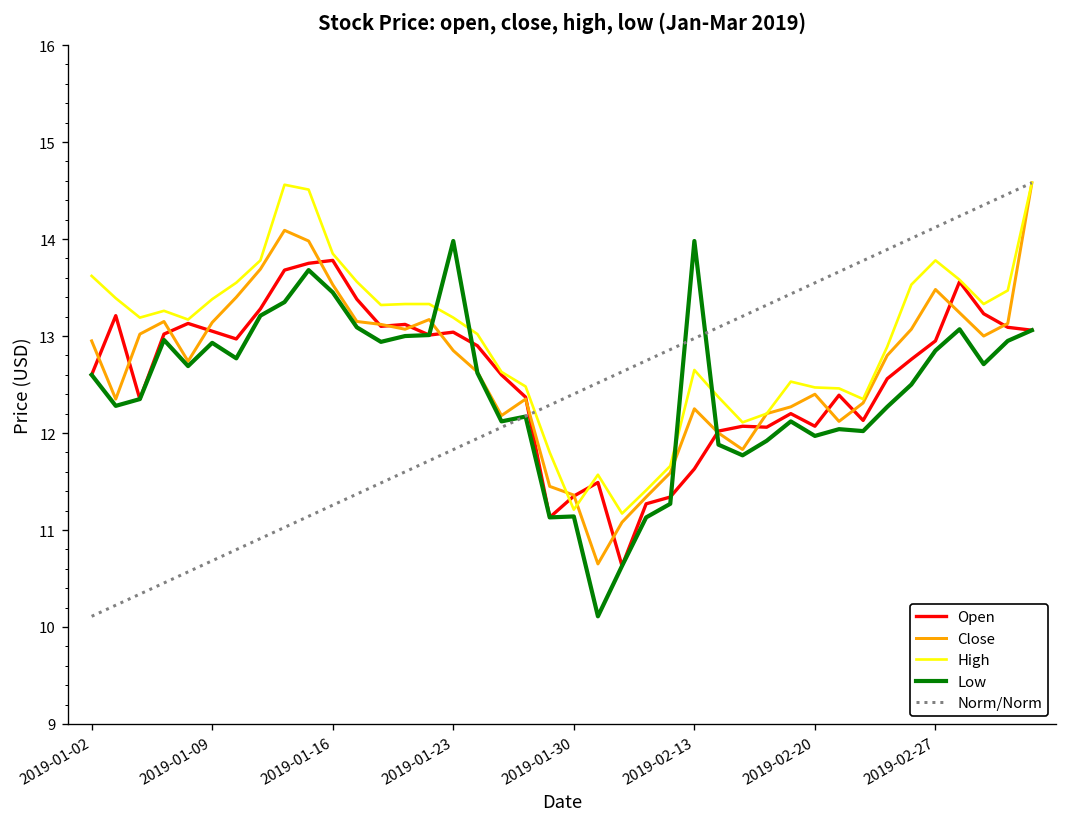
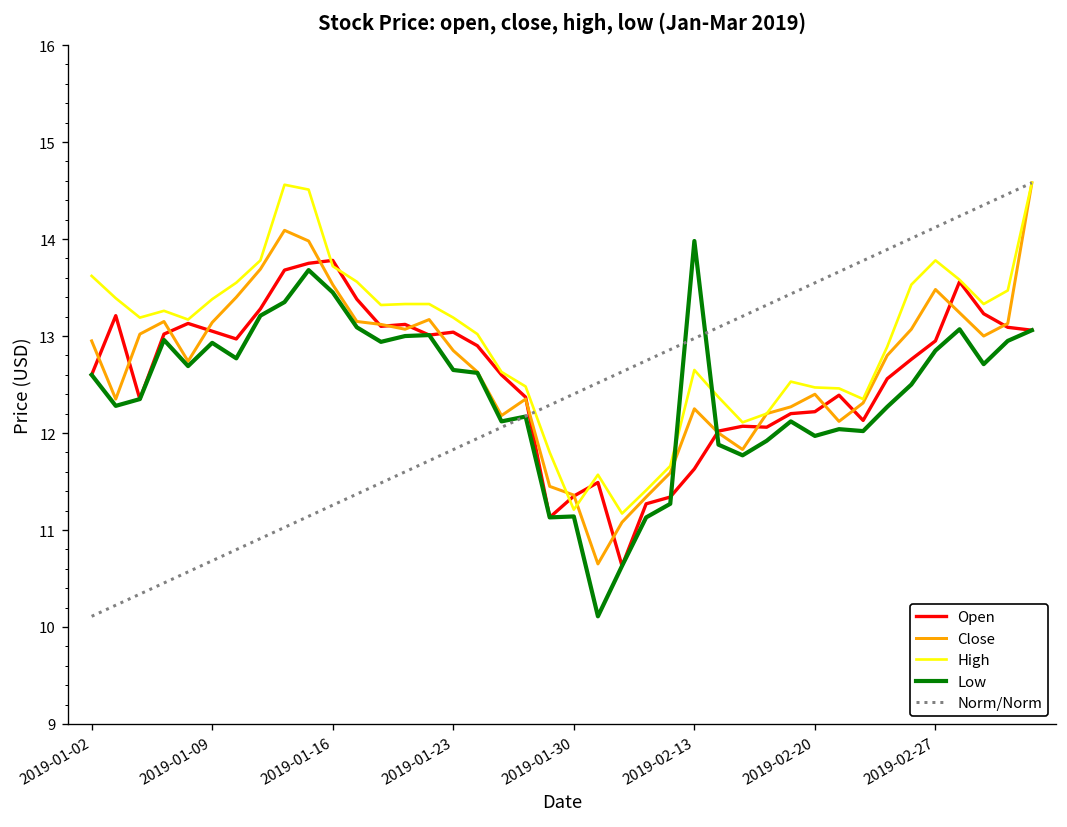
High, 2019-01-16: 13.9 -> 13.7
Low, 2019-01-23: 14.0 -> 12.7
Open, 2019-02-20: 12.1 -> 12.2
